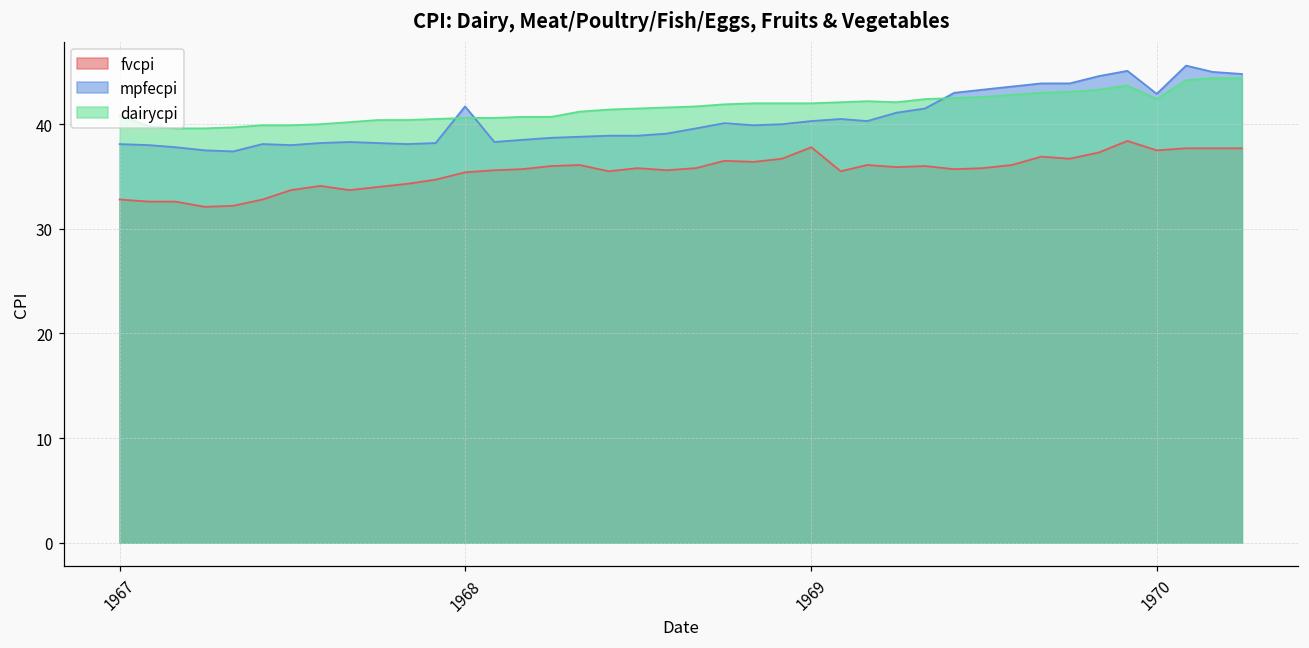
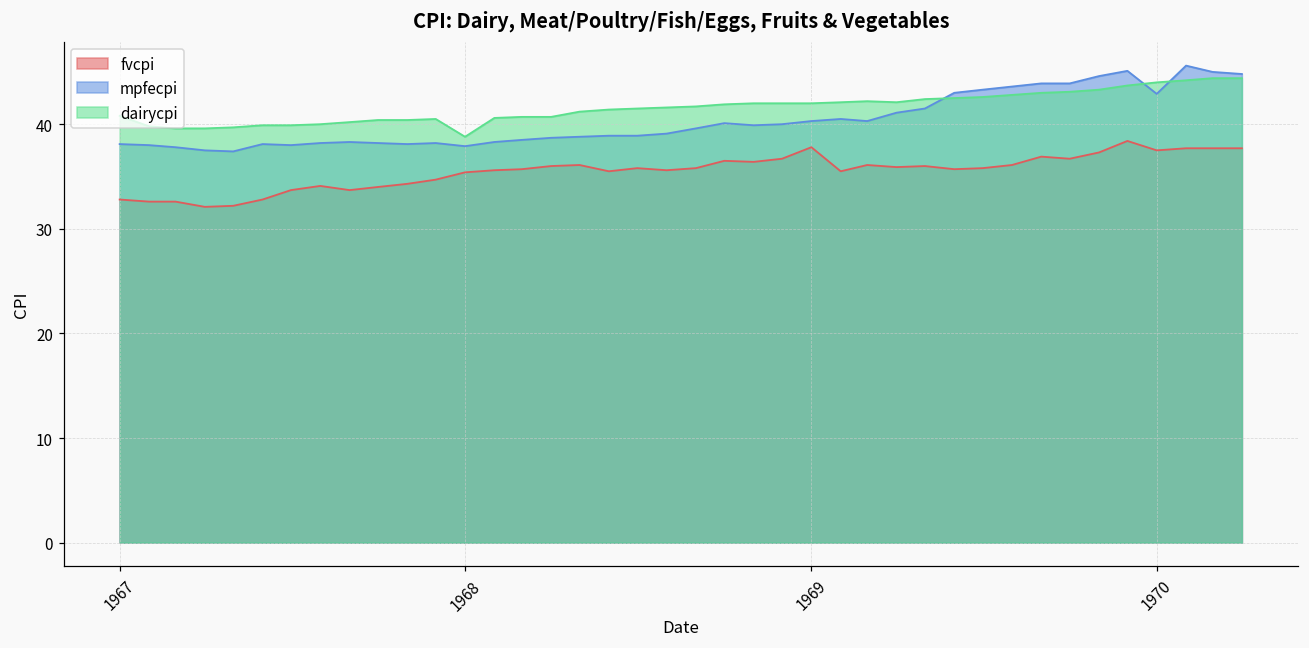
mpfecpi, 1968: 42 -> 38
dairycpi, 1968: 41 -> 39
dairycpi, 1970: 42 -> 44
